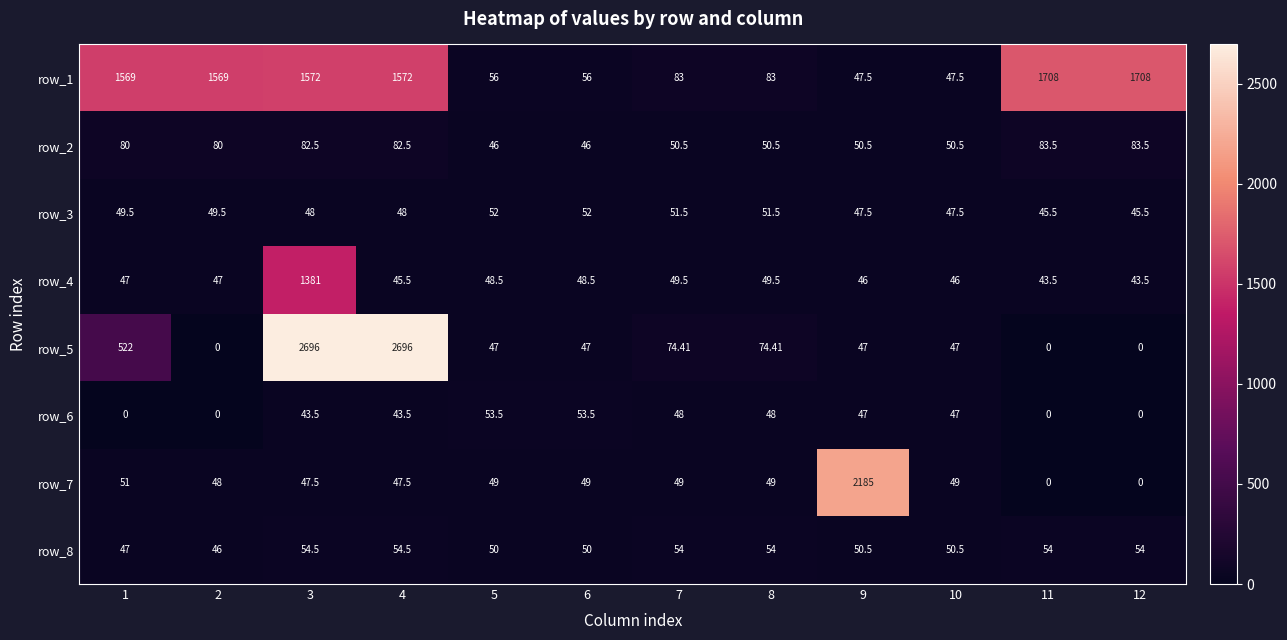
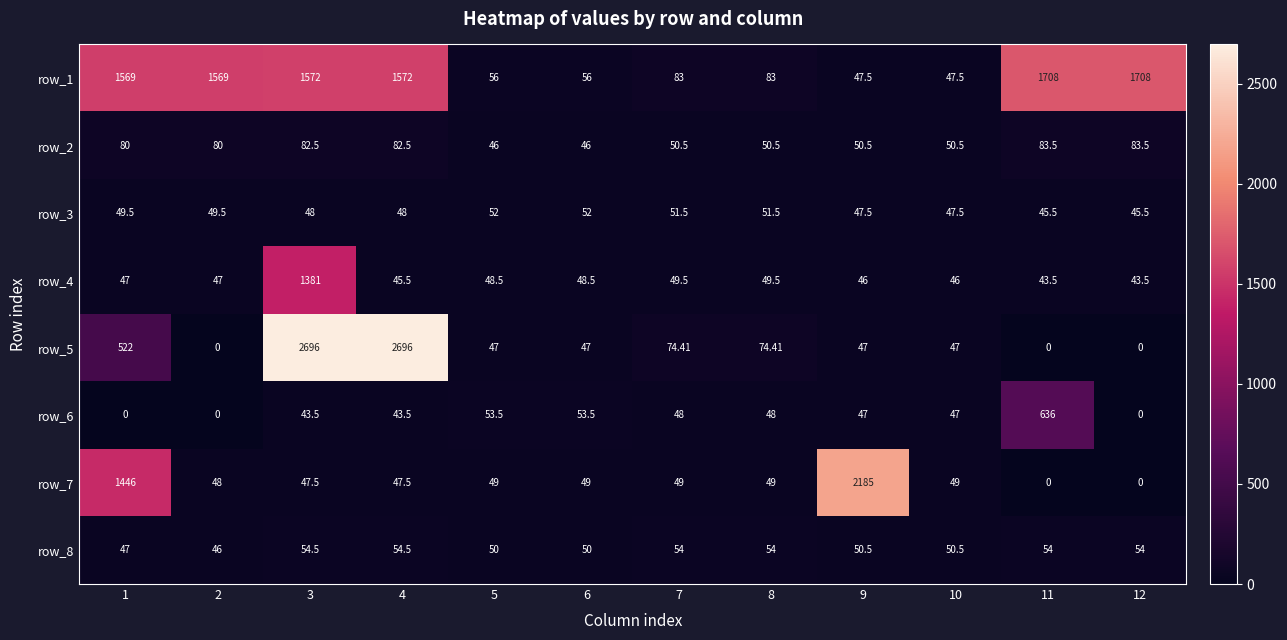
row_6, 11: 0 -> 636
row_7, 1: 51 -> 1446
